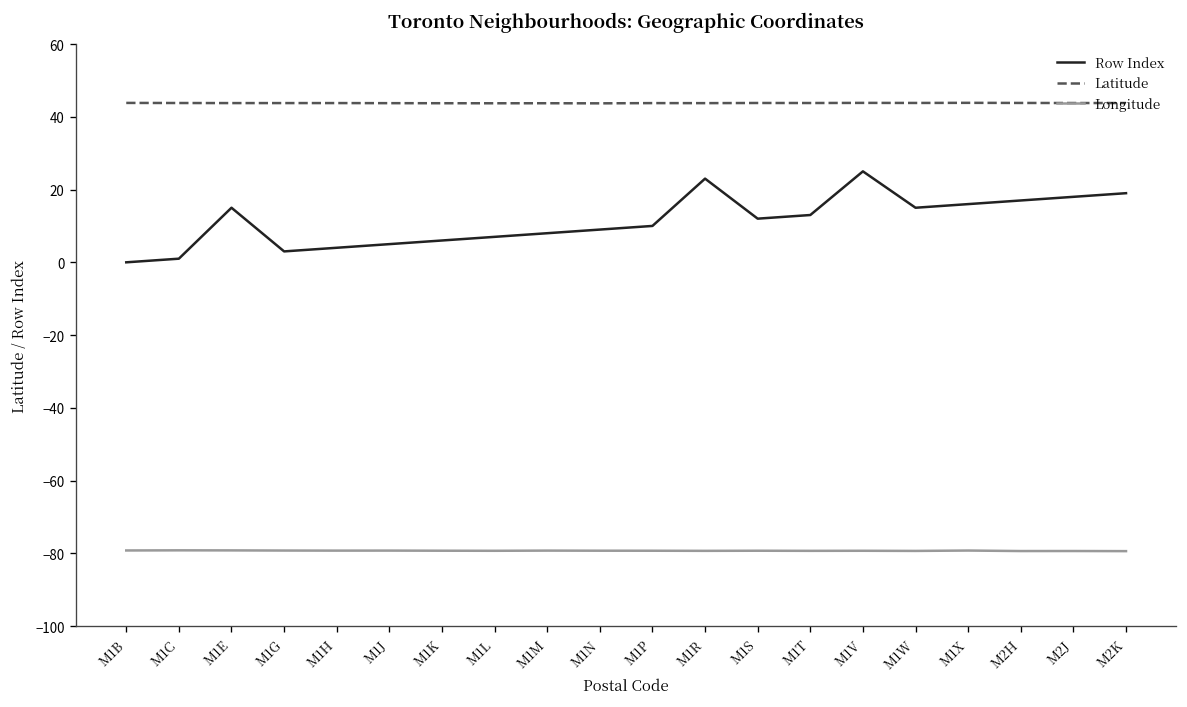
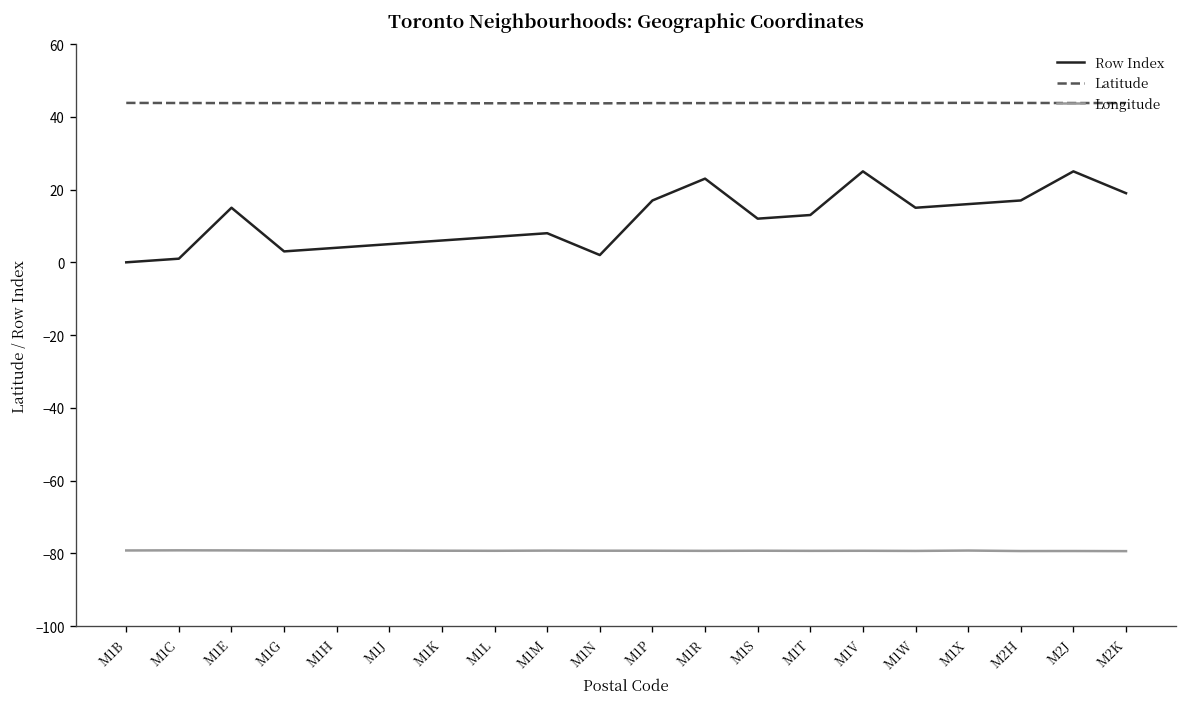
Row Index, M1N: 9 -> 2
Row Index, M1P: 10 -> 17
Row Index, M2J: 18 -> 25
